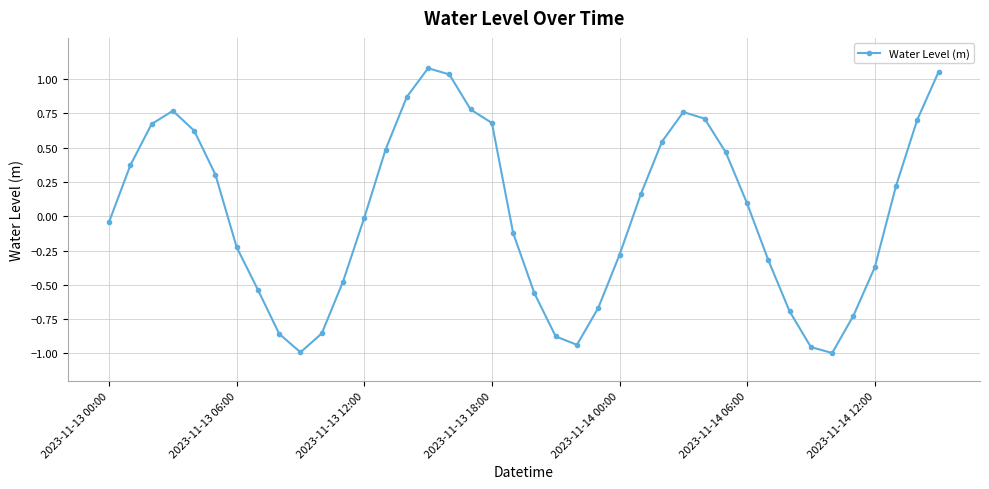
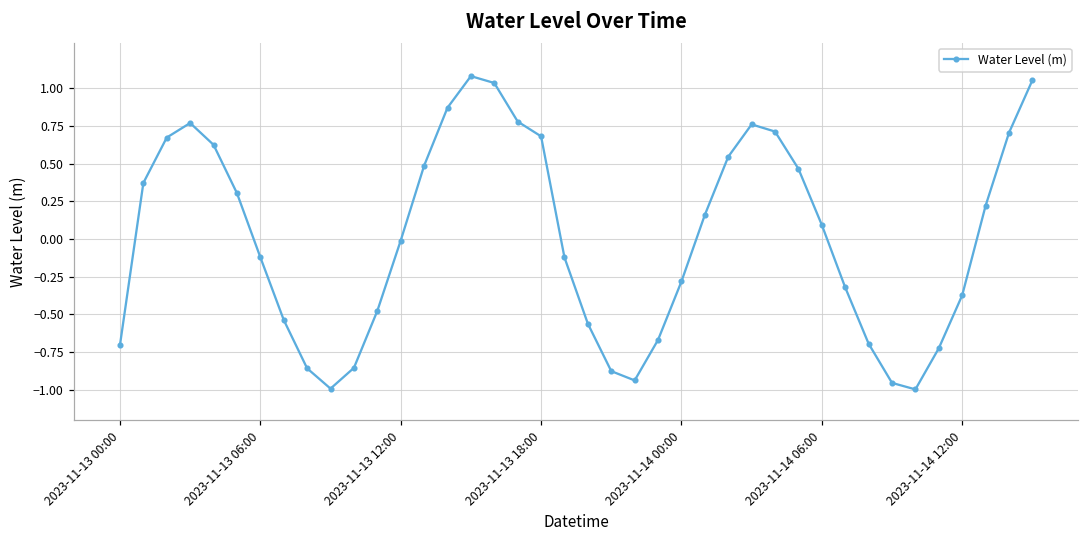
2023-11-13 00:00: -0.04 -> -0.70
2023-11-13 06:00: -0.23 -> -0.12
